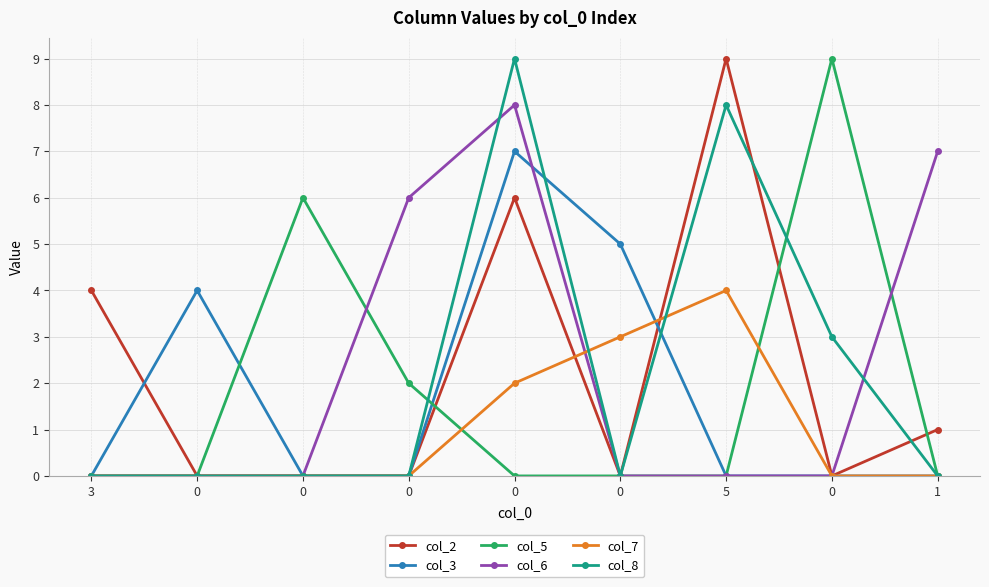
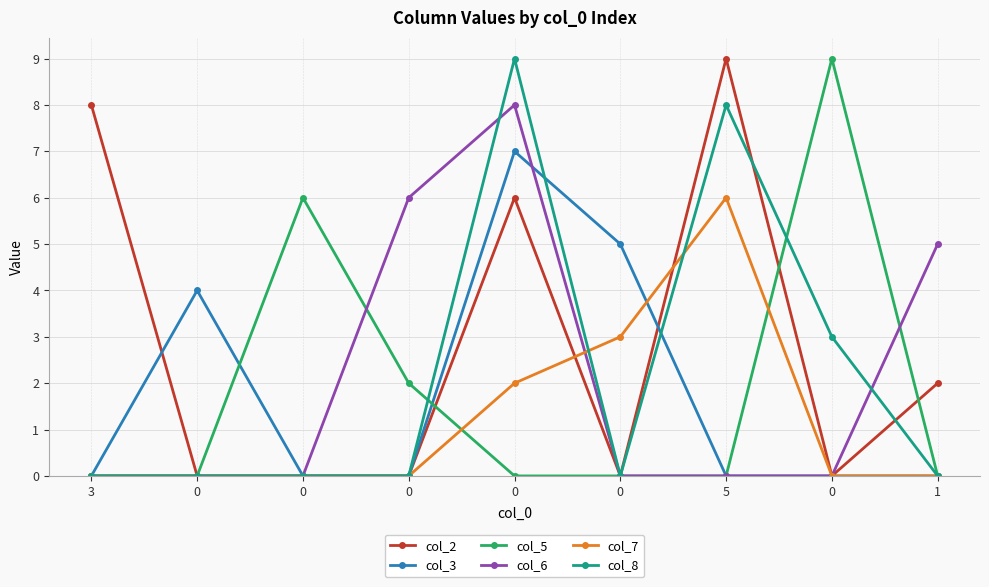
col_2, 3: 4 -> 8
col_7, 5: 4 -> 6
col_2, 1: 1 -> 2
col_6, 1: 7 -> 5
